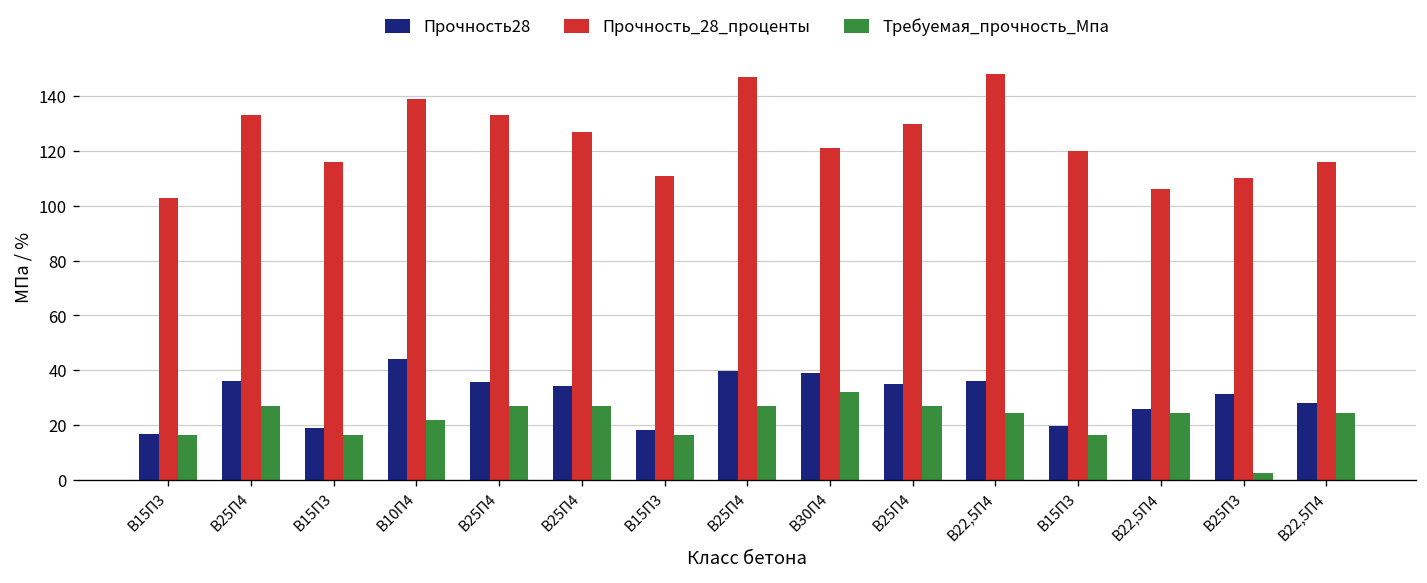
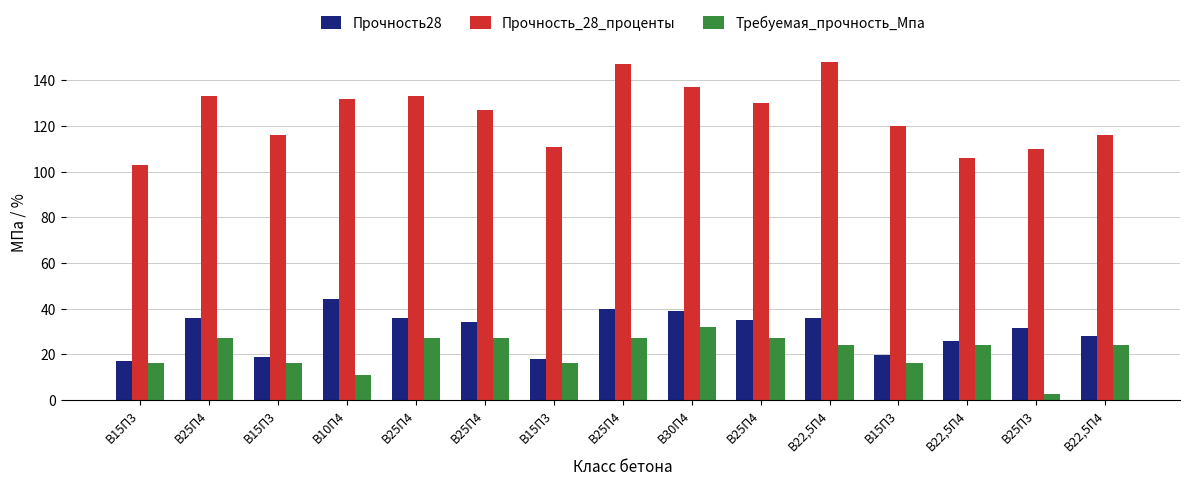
Прочность_28_проценты, В10П4: 139 -> 132
Требуемая_прочность_Мпа, В10П4: 22 -> 11
Прочность_28_проценты, В30П4: 121 -> 137
